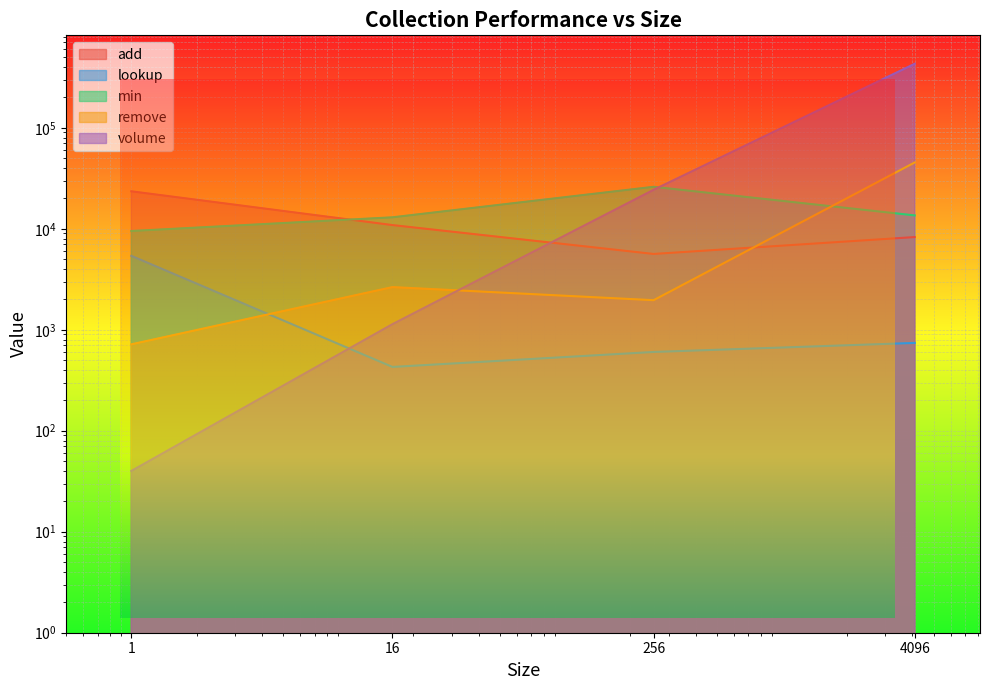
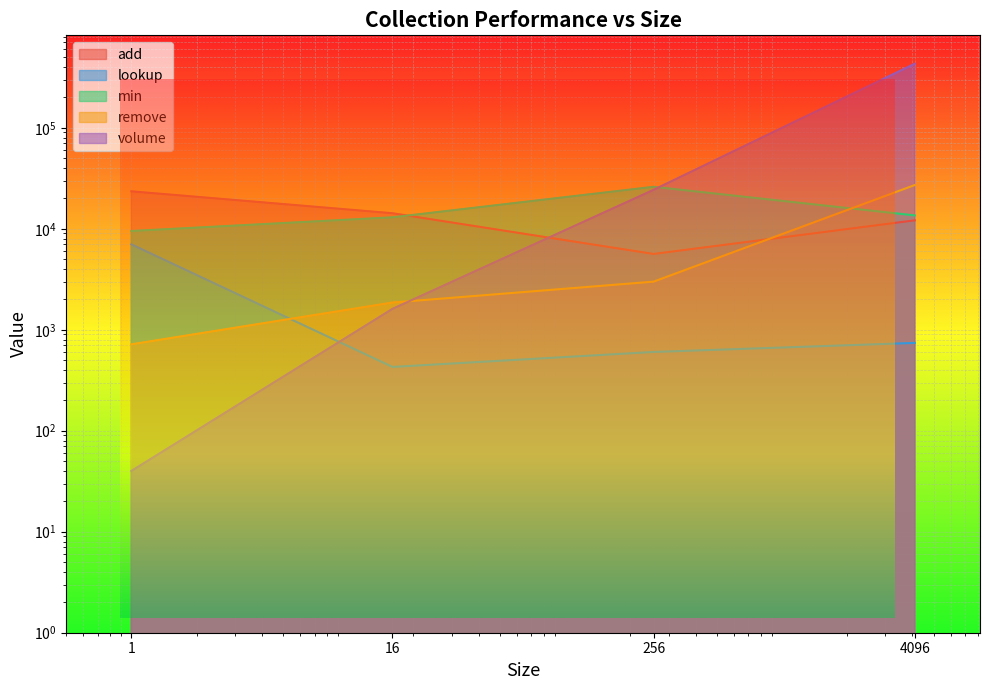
lookup, 1: 5000 -> 7000
add, 16: 11000 -> 14000
remove, 16: 2600 -> 1900
volume, 16: 1100 -> 1600
remove, 256: 2000 -> 3000
add, 4096: 8000 -> 12000
remove, 4096: 50000 -> 27000
